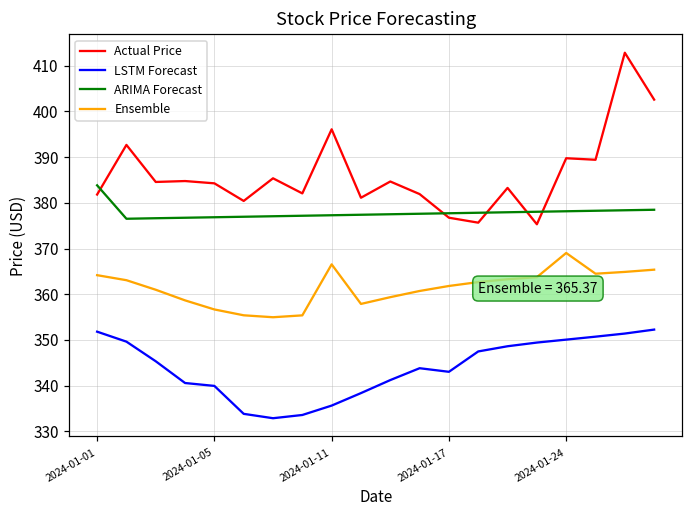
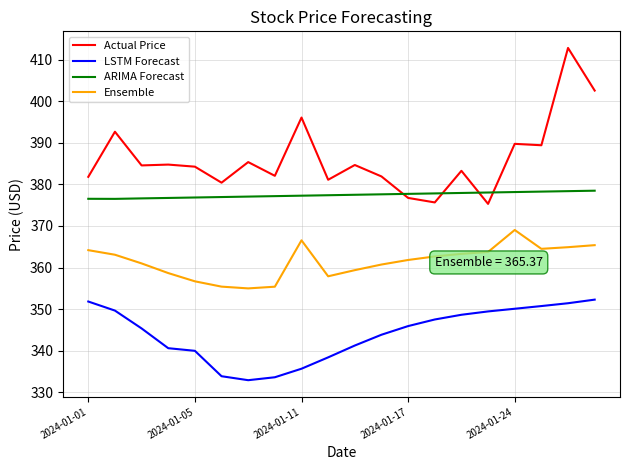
ARIMA Forecast, 2024-01-01: 384 -> 377
LSTM Forecast, 2024-01-17: 343 -> 346
